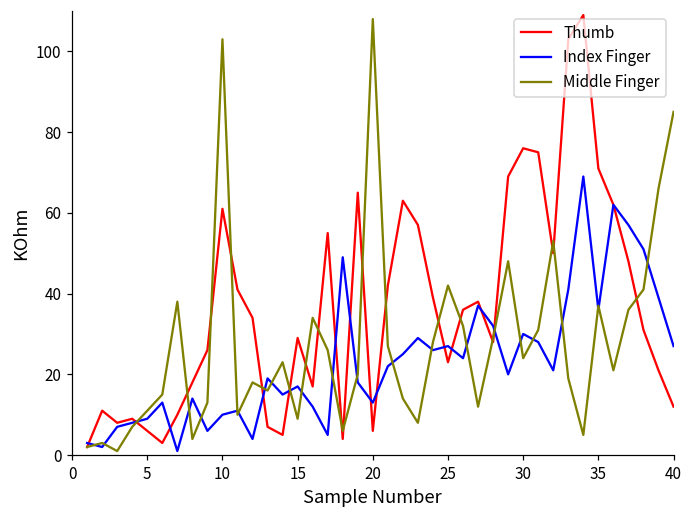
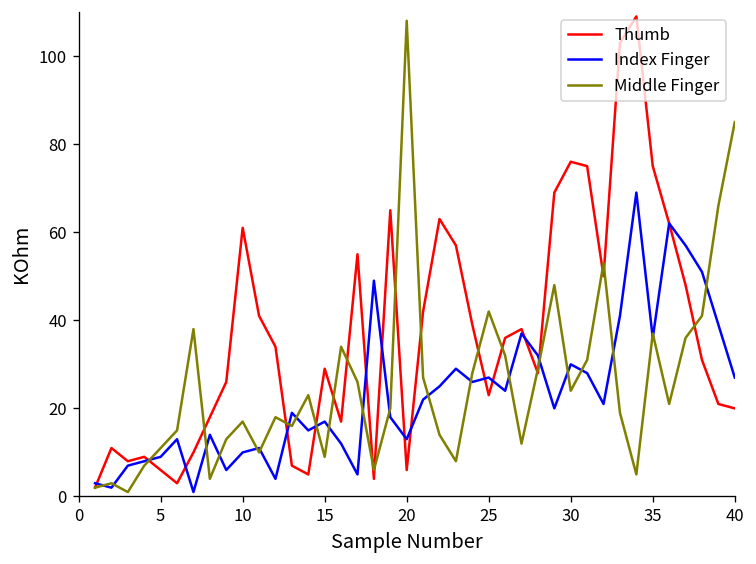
Middle Finger, 10: 103 -> 17
Thumb, 35: 71 -> 75
Thumb, 40: 12 -> 20
